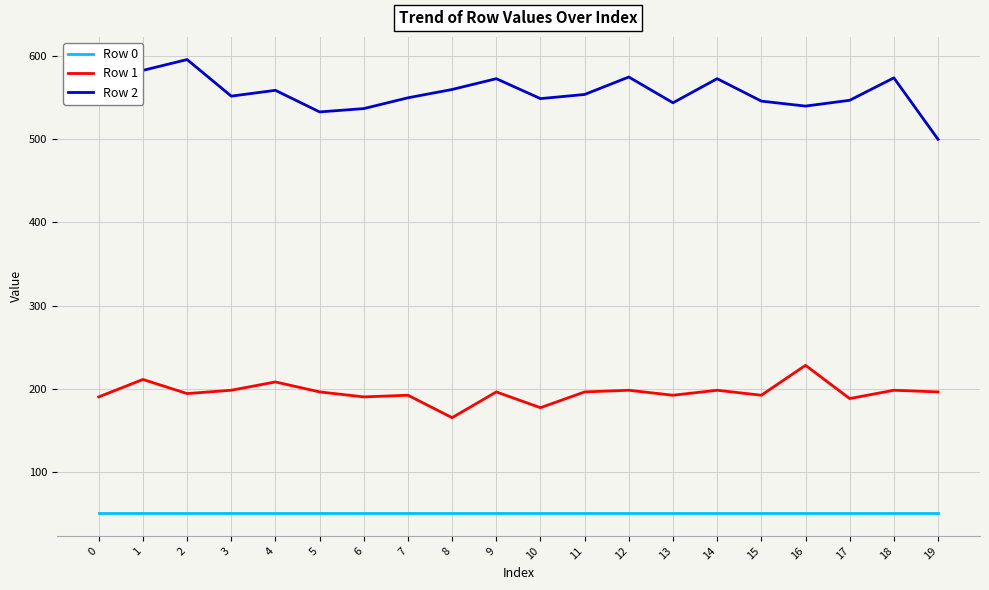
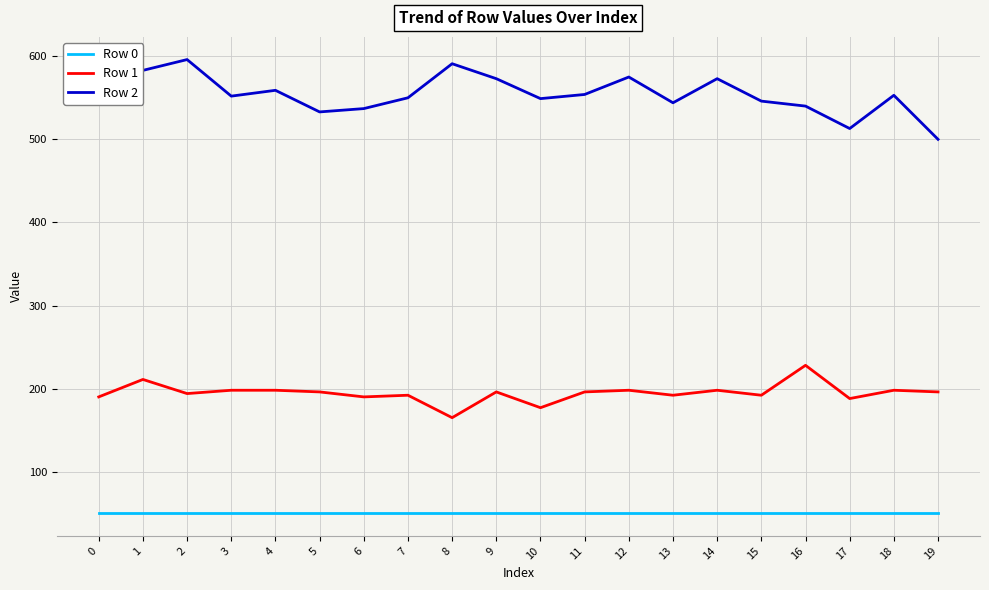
Row 1, 4: 210 -> 200
Row 2, 8: 560 -> 590
Row 2, 17: 550 -> 510
Row 2, 18: 570 -> 550
